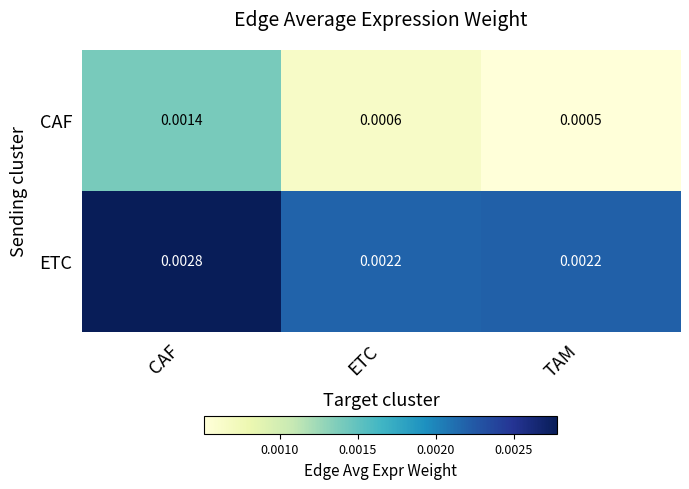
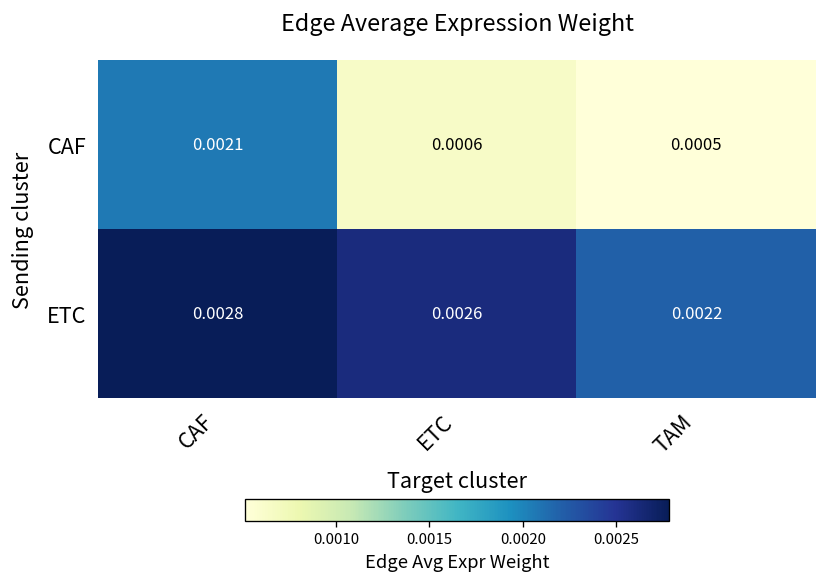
CAF, CAF: 0.0014 -> 0.0021
ETC, ETC: 0.0022 -> 0.0026
